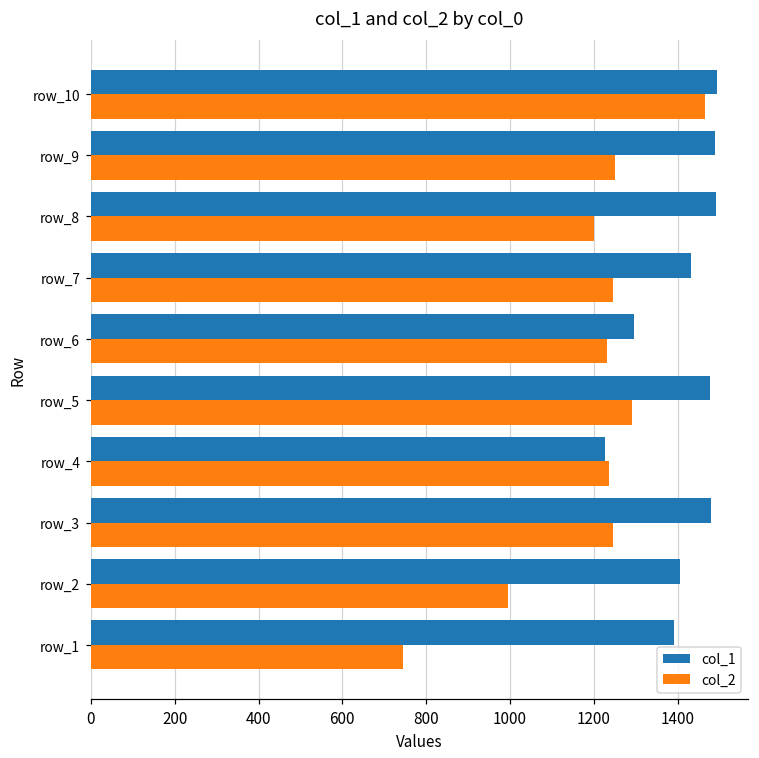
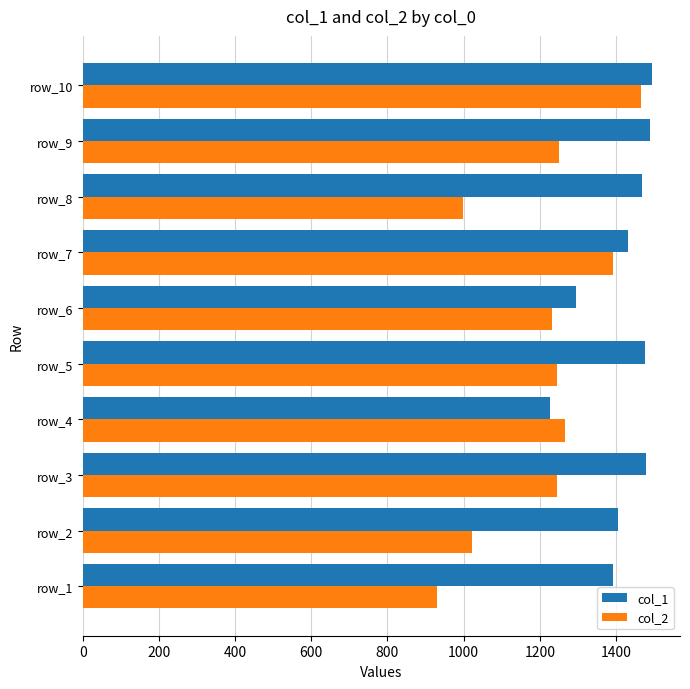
col_1, row_8: 1490 -> 1470
col_2, row_8: 1200 -> 1000
col_2, row_7: 1250 -> 1390
col_2, row_5: 1290 -> 1240
col_2, row_4: 1240 -> 1270
col_2, row_2: 1000 -> 1020
col_2, row_1: 740 -> 930
